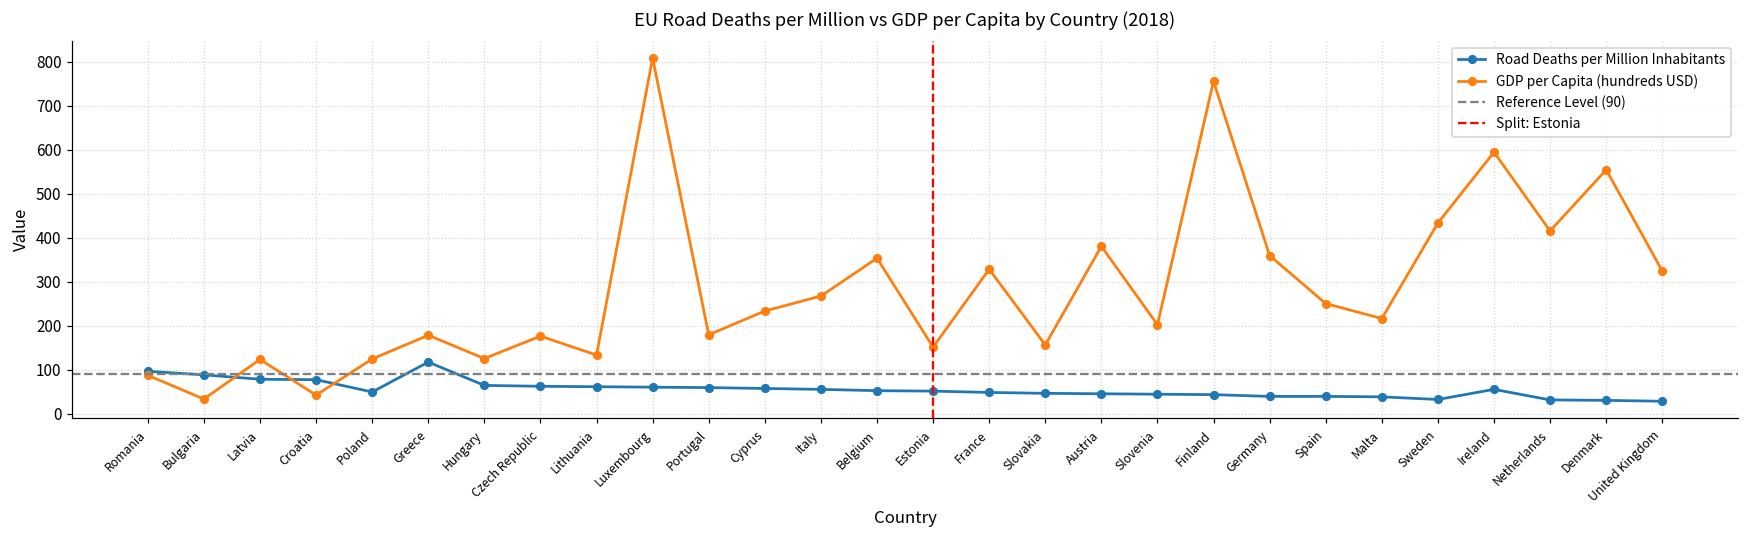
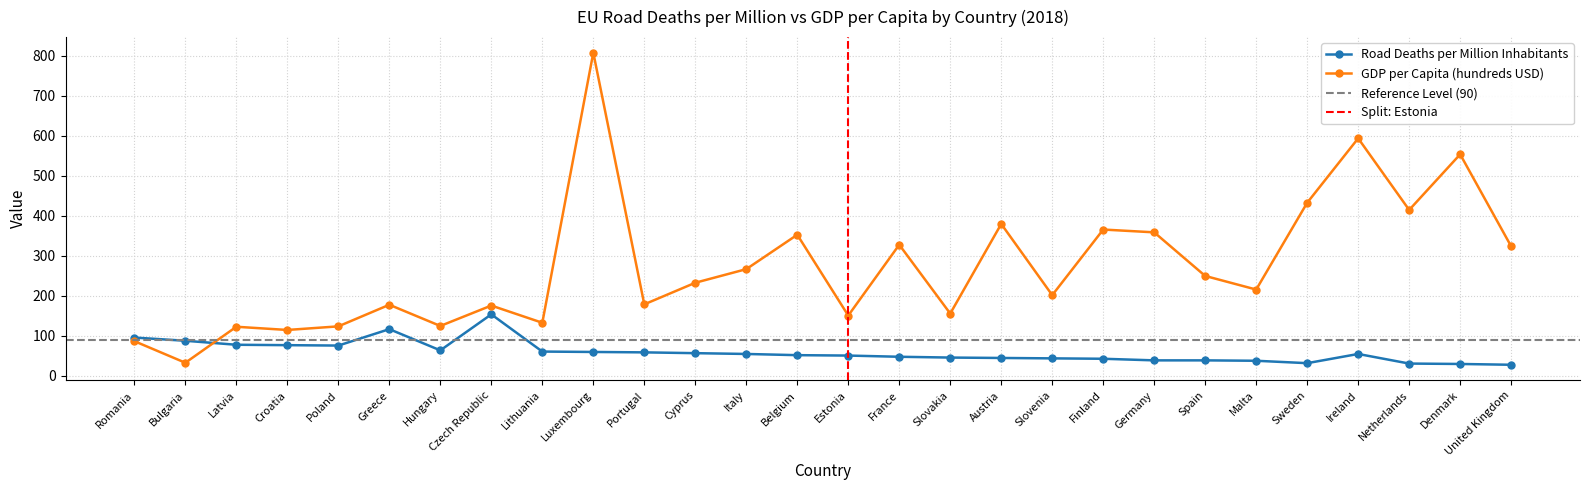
GDP per Capita (hundreds USD), Croatia: 40 -> 120
Road Deaths per Million Inhabitants, Poland: 50 -> 80
Road Deaths per Million Inhabitants, Czech Republic: 60 -> 150
GDP per Capita (hundreds USD), Finland: 760 -> 370
